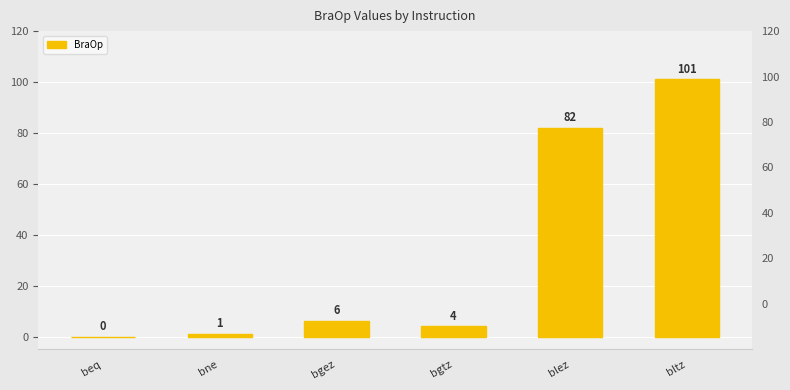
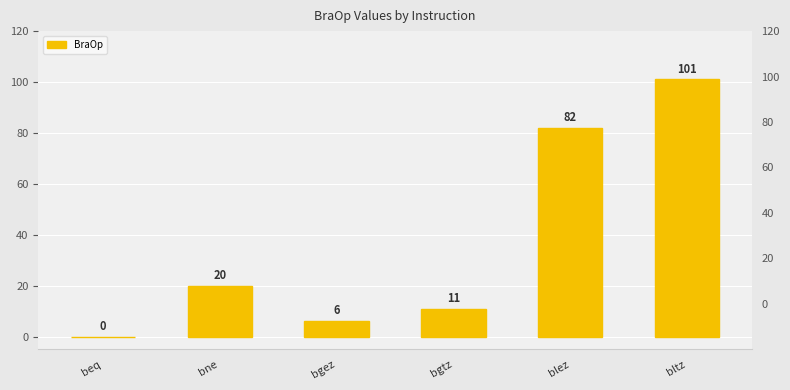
bne: 1 -> 20
bgtz: 4 -> 11
